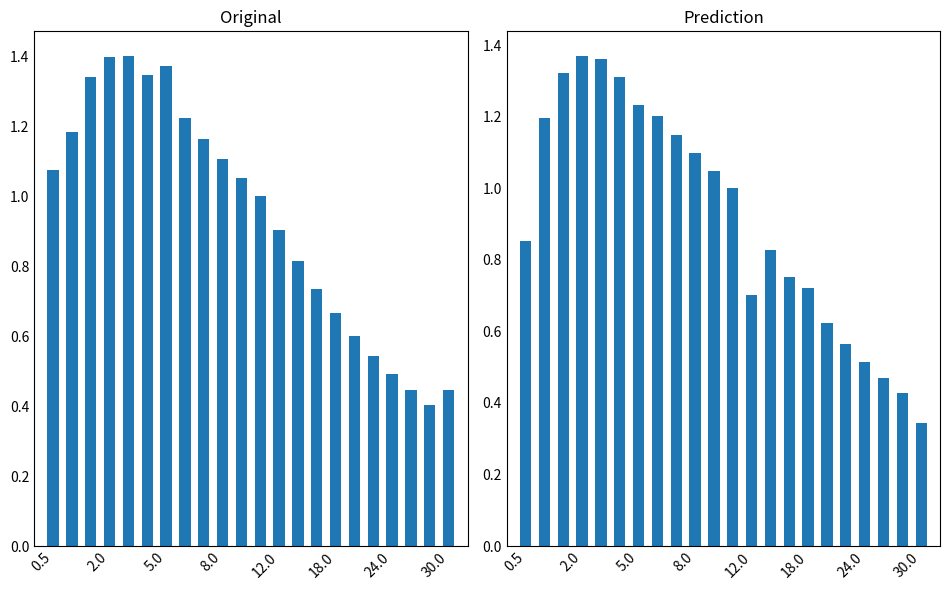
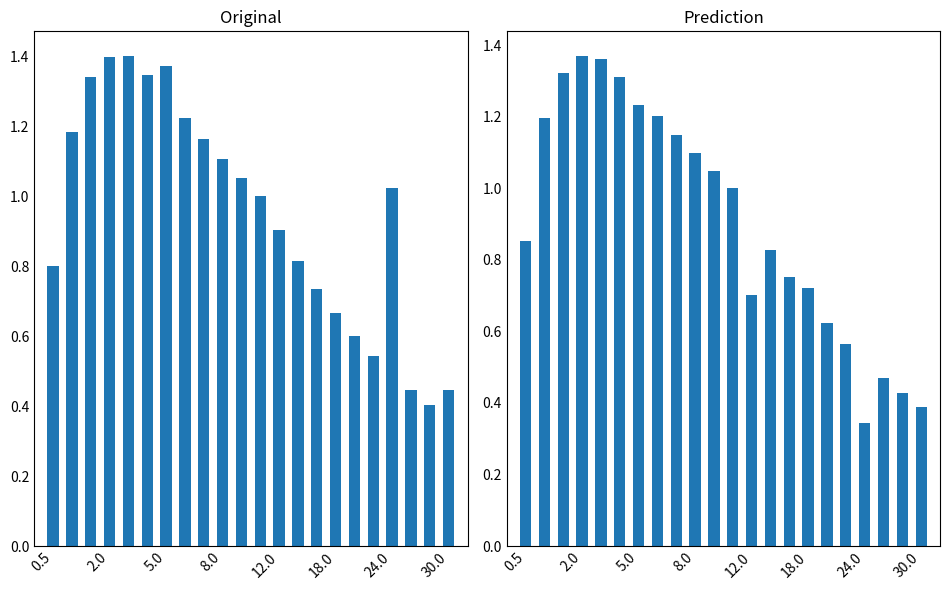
Original, 0.5: 1.08 -> 0.80
Original, 24.0: 0.49 -> 1.02
Prediction, 24.0: 0.52 -> 0.34
Prediction, 30.0: 0.34 -> 0.39
